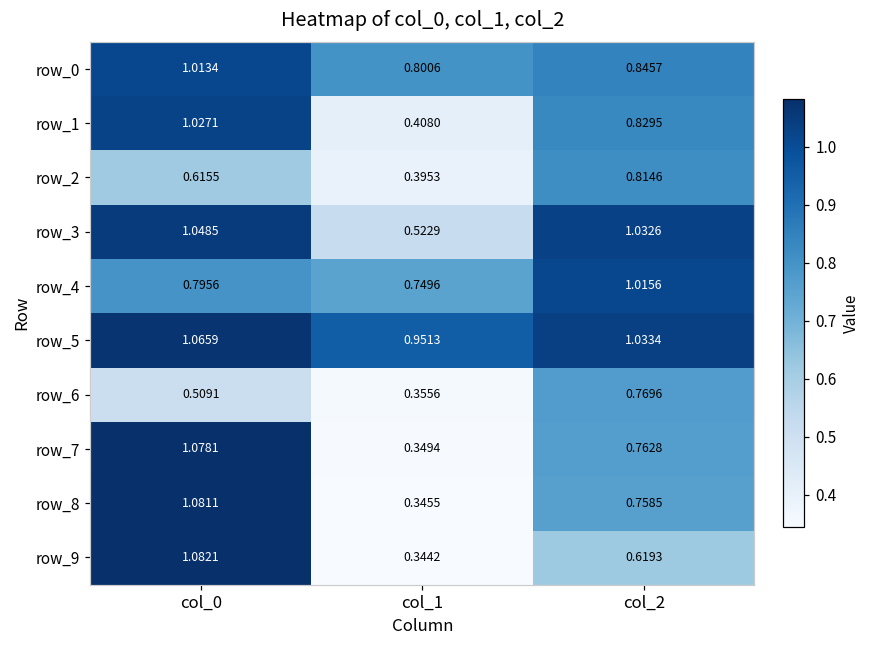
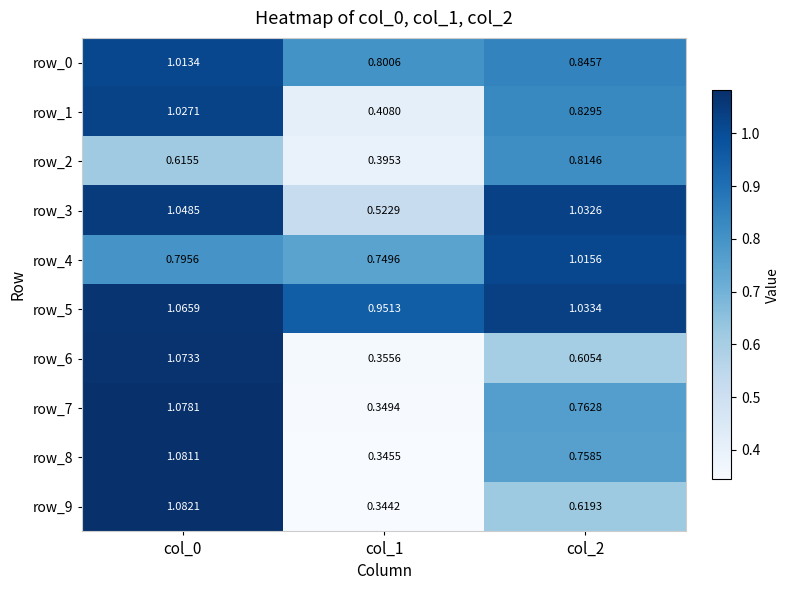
row_6, col_0: 0.5091 -> 1.0733
row_6, col_2: 0.7696 -> 0.6054
